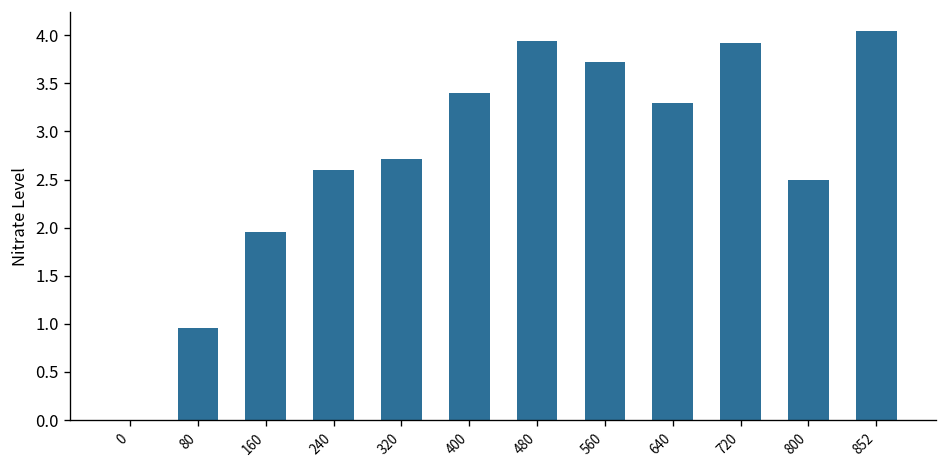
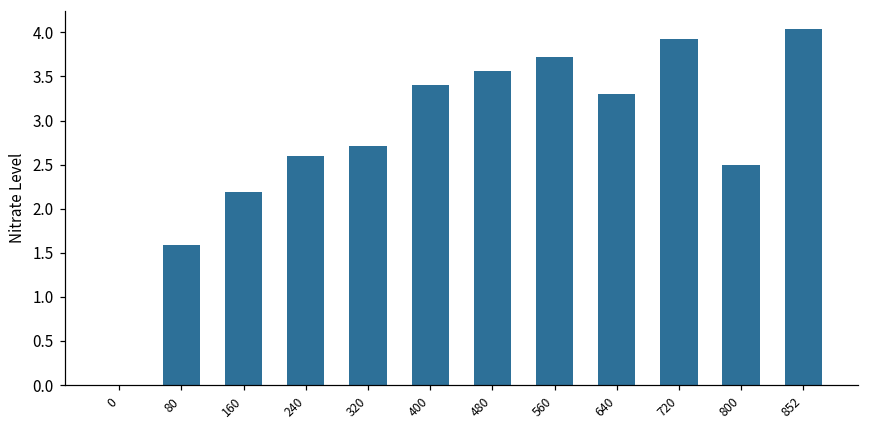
80: 1.0 -> 1.6
160: 2.0 -> 2.2
480: 3.9 -> 3.6
